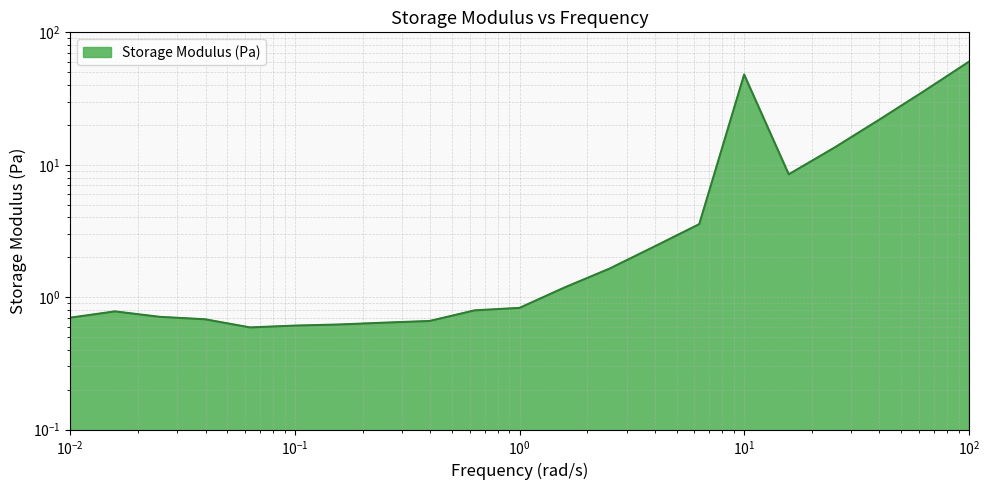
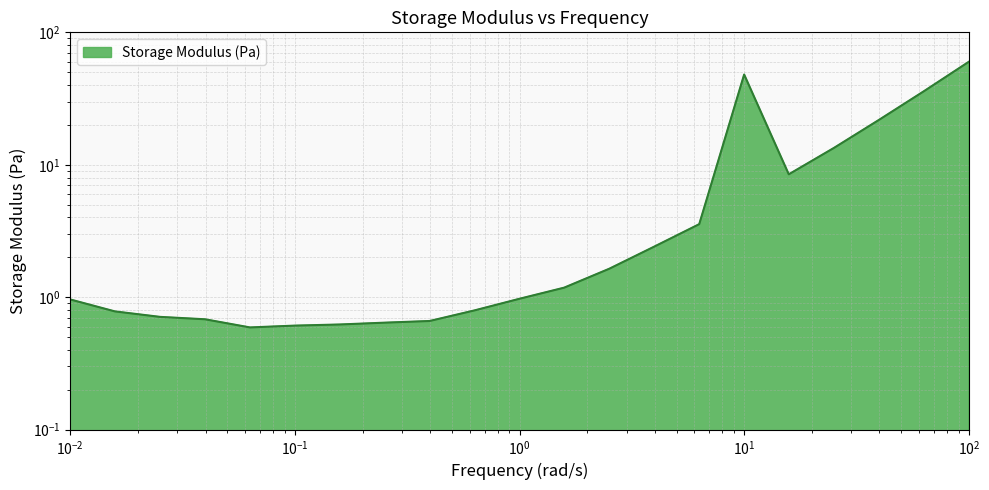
10^-2: 0.7 -> 1.0
10^0: 0.8 -> 1.0
